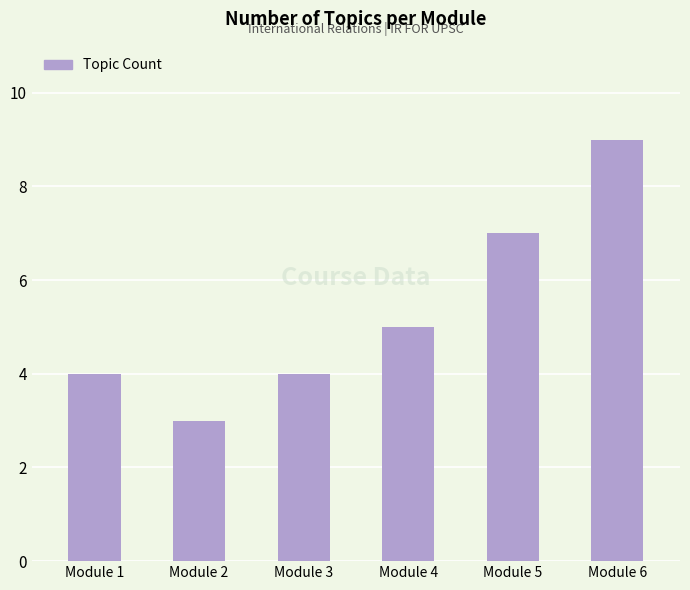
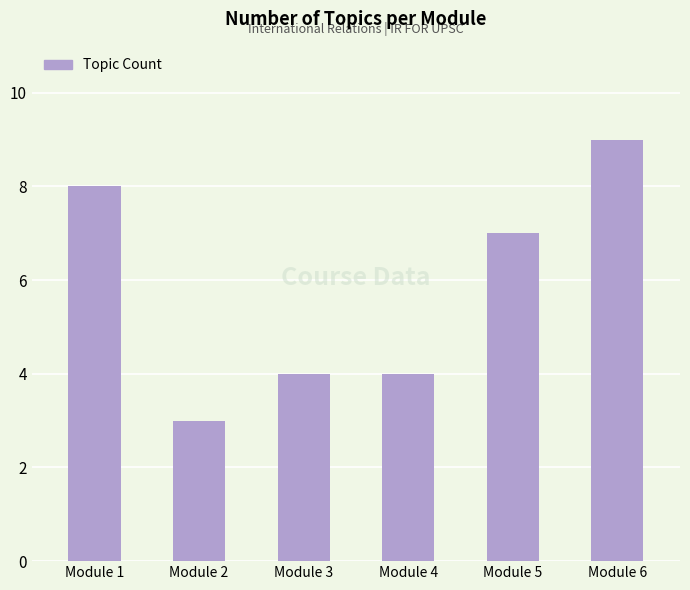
Module 1: 4 -> 8
Module 4: 5 -> 4
